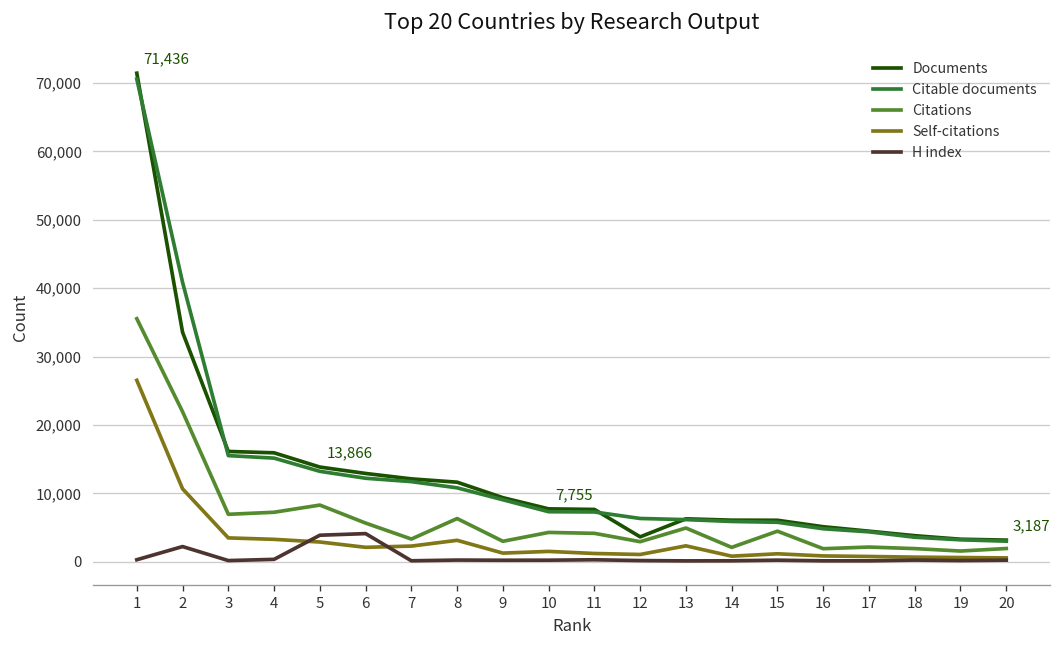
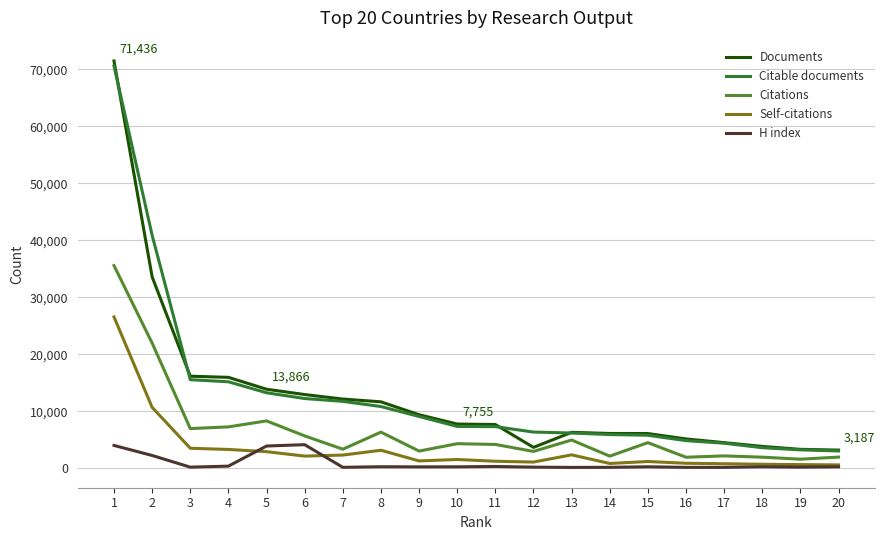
H index, 1: 0 -> 4,000
